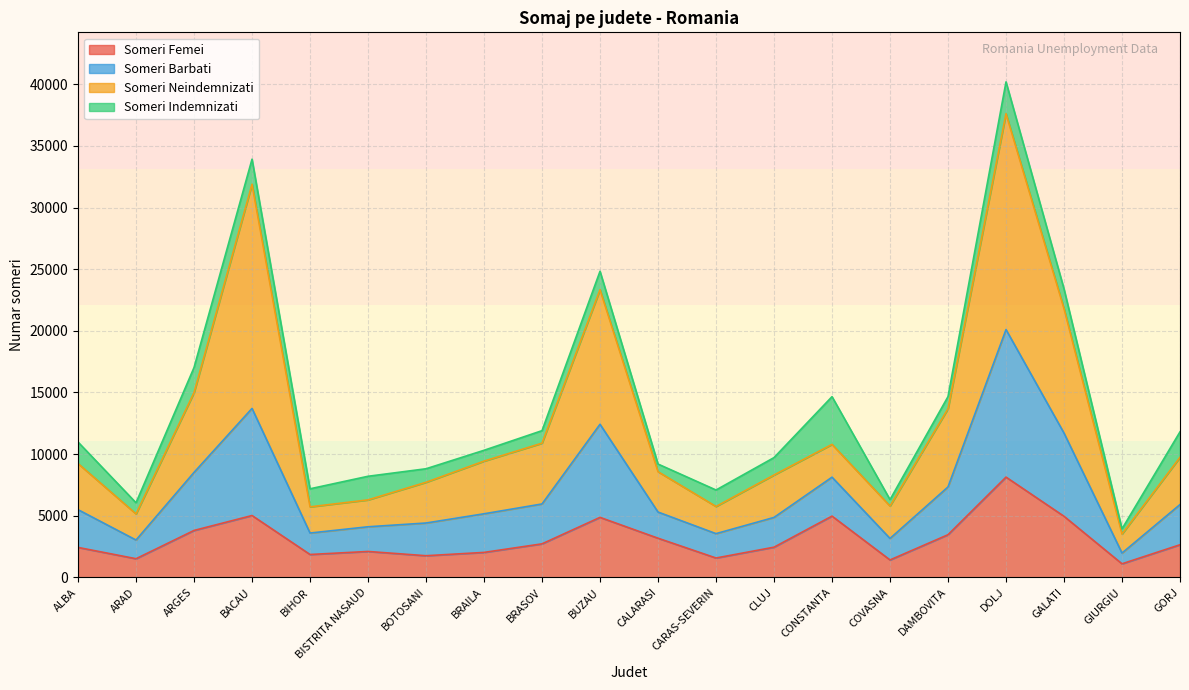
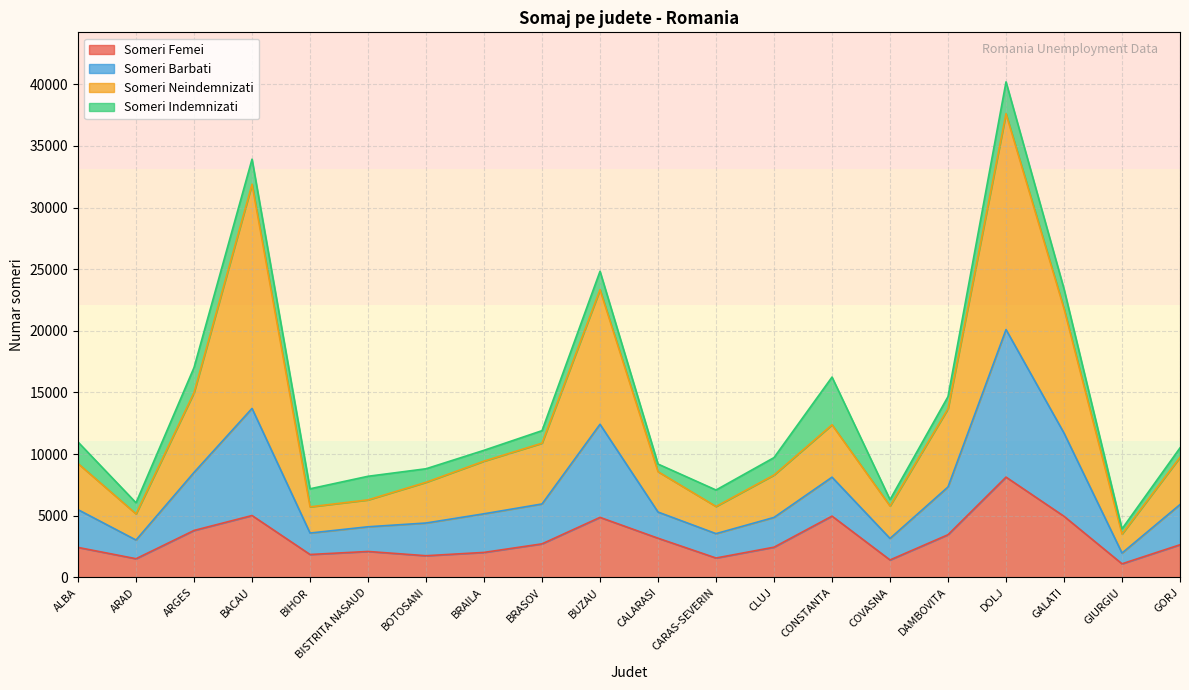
Someri Neindemnizati, CONSTANTA: 2700 -> 4200
Someri Indemnizati, GORJ: 2100 -> 800
